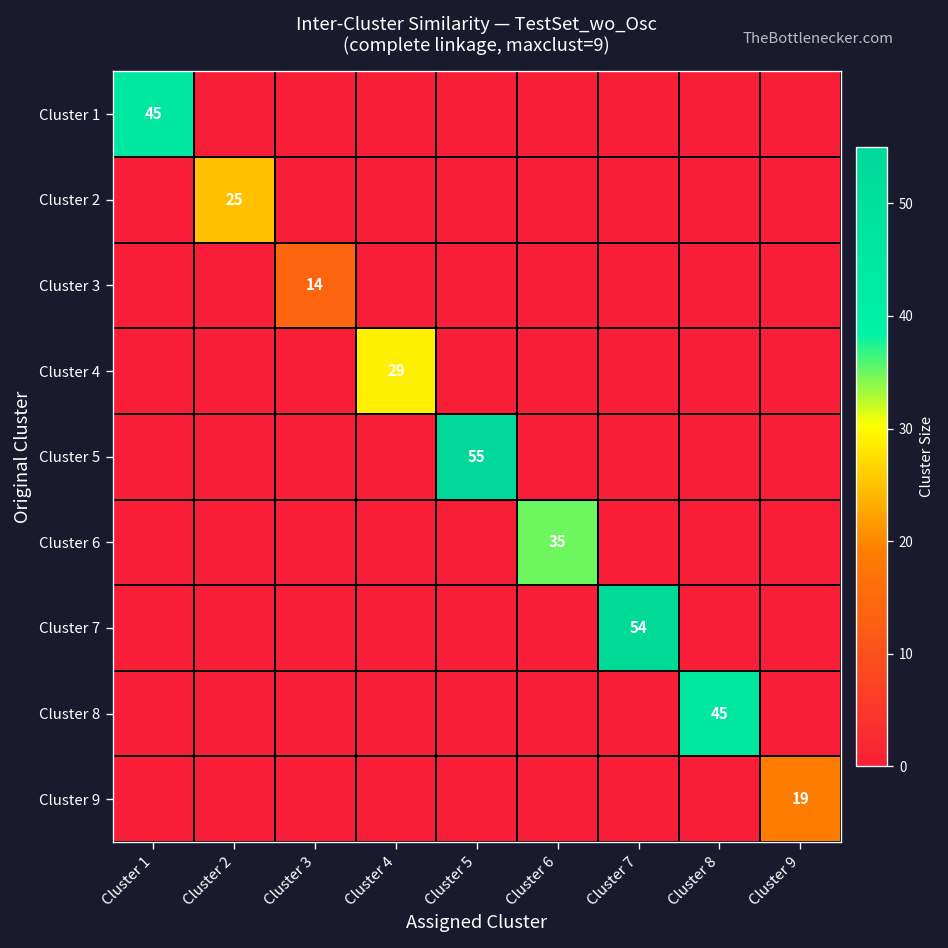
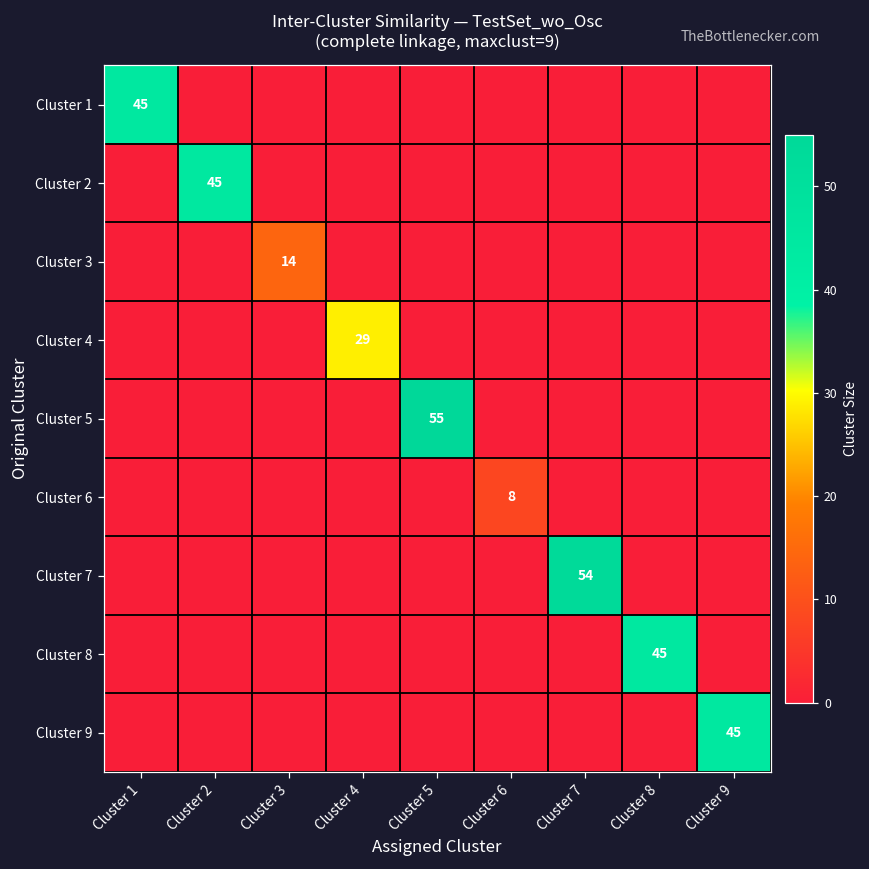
Cluster 2, Cluster 2: 25 -> 45
Cluster 6, Cluster 6: 35 -> 8
Cluster 9, Cluster 9: 19 -> 45
